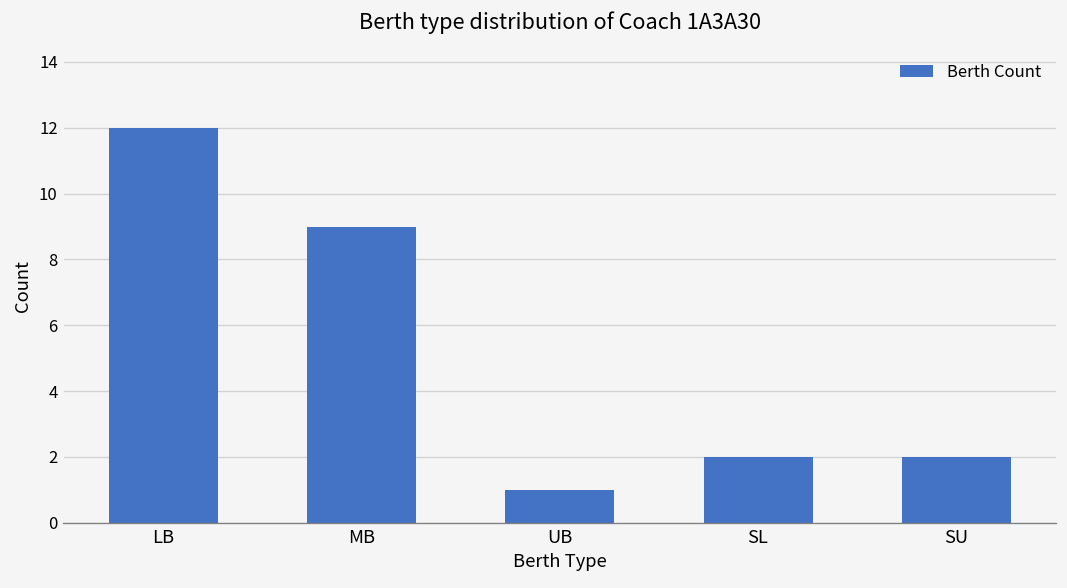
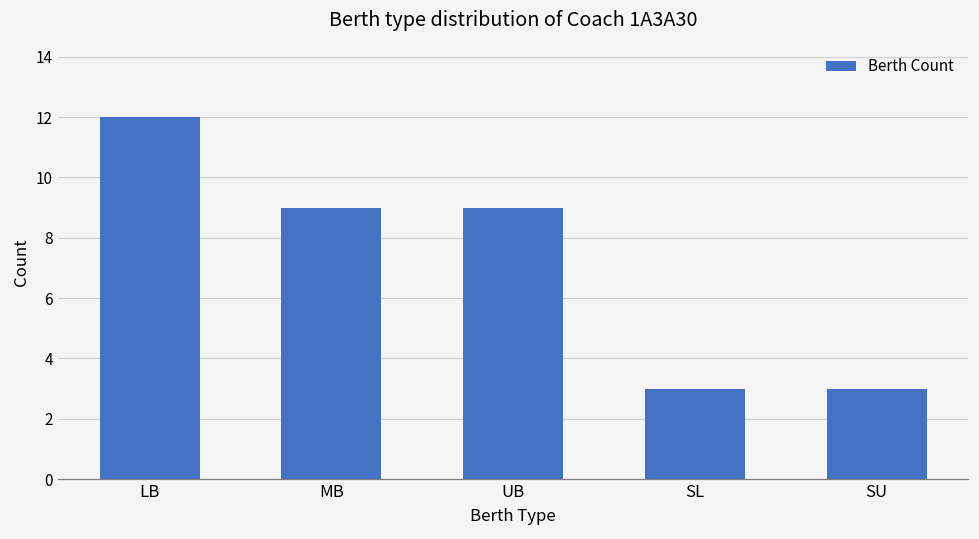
UB: 1 -> 9
SL: 2 -> 3
SU: 2 -> 3
